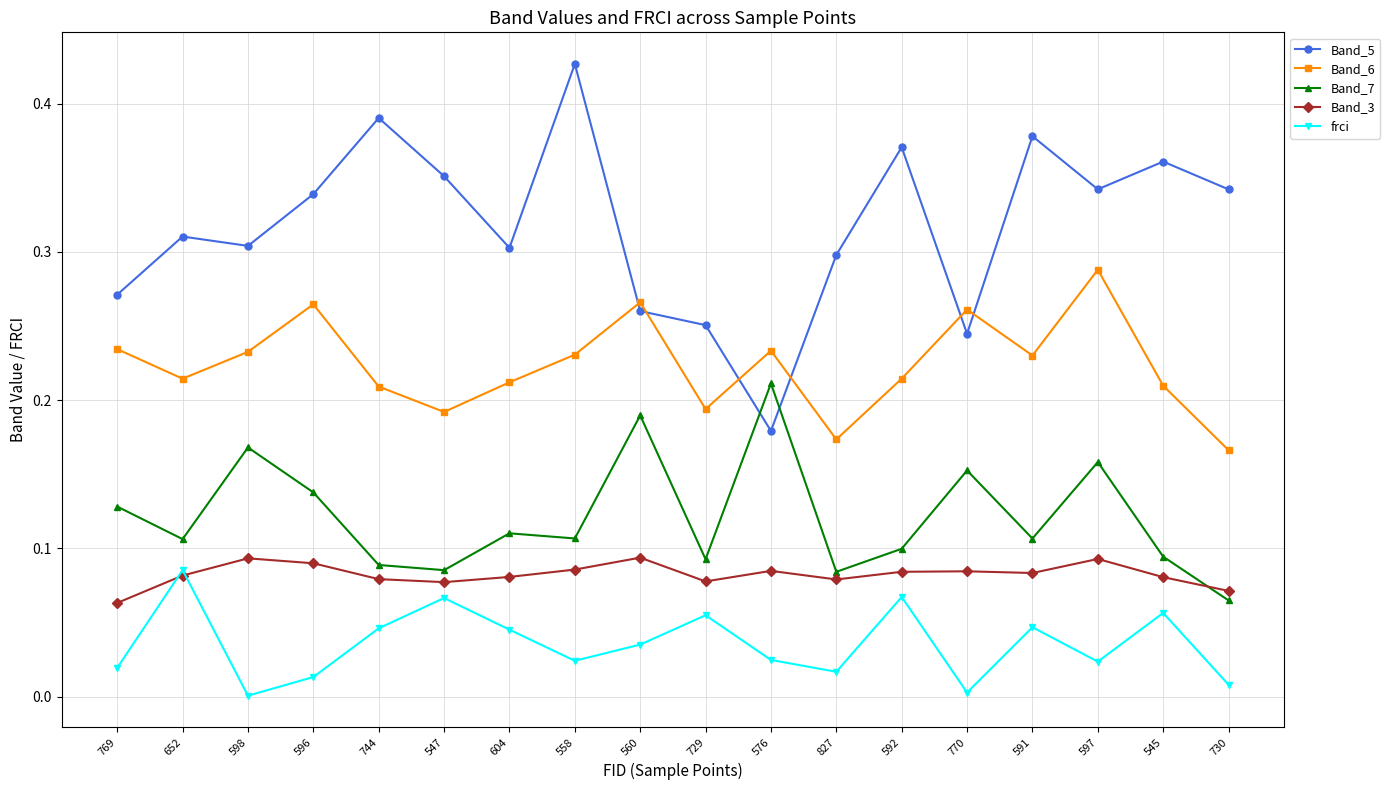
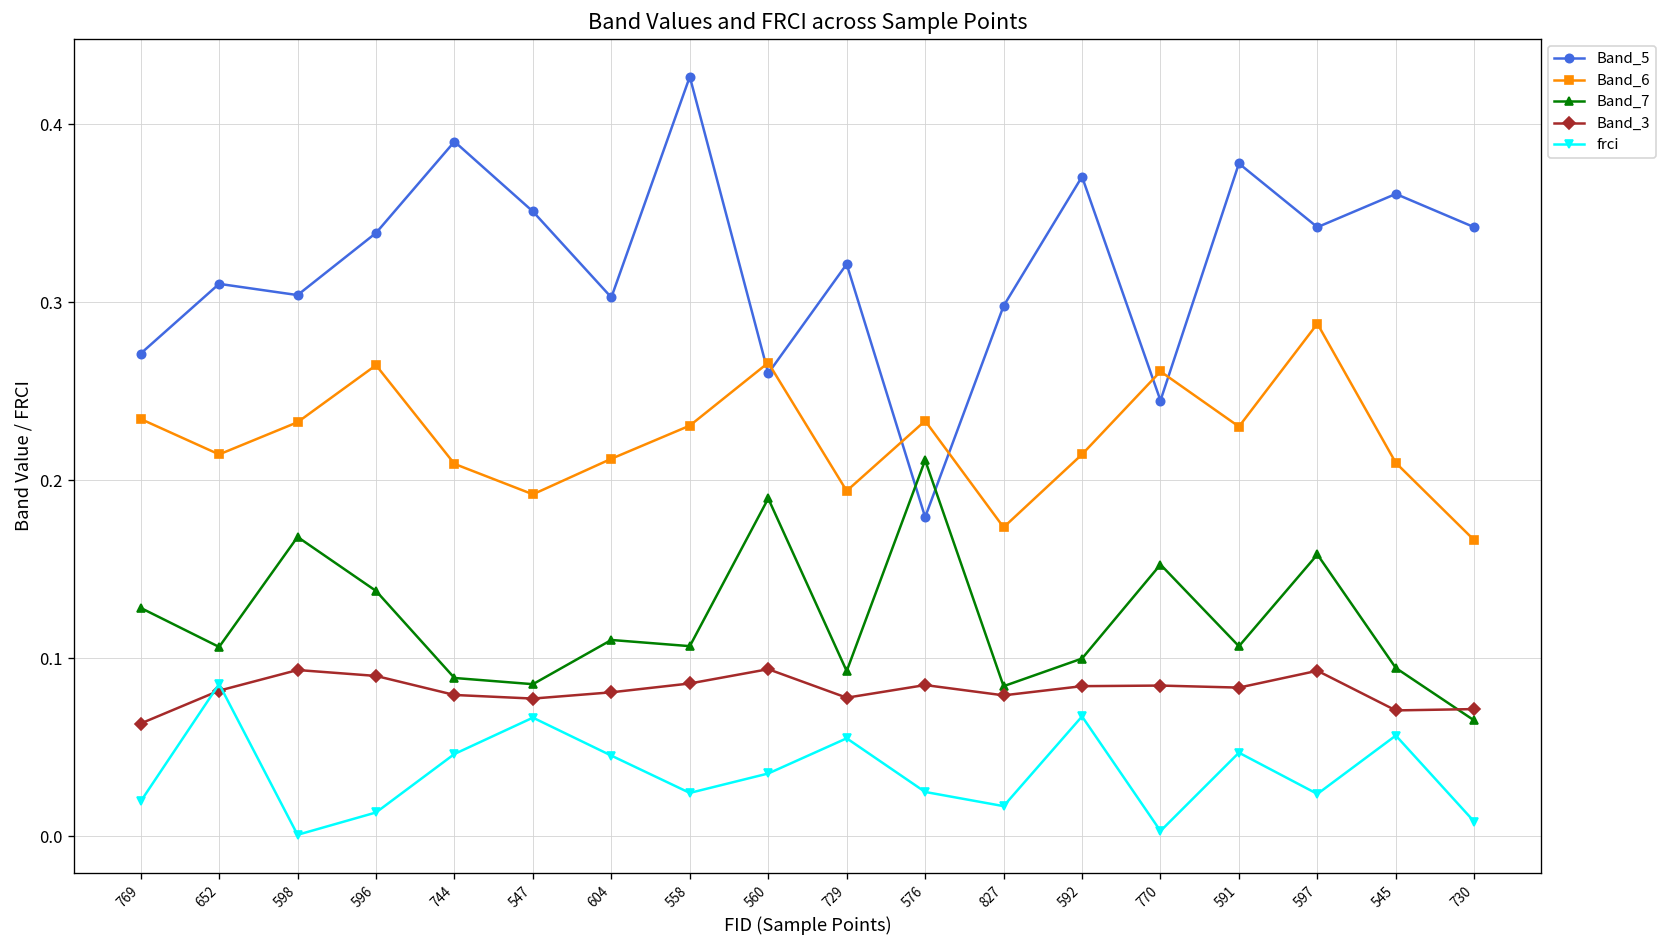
Band_5, 729: 0.251 -> 0.321
Band_3, 545: 0.081 -> 0.071
